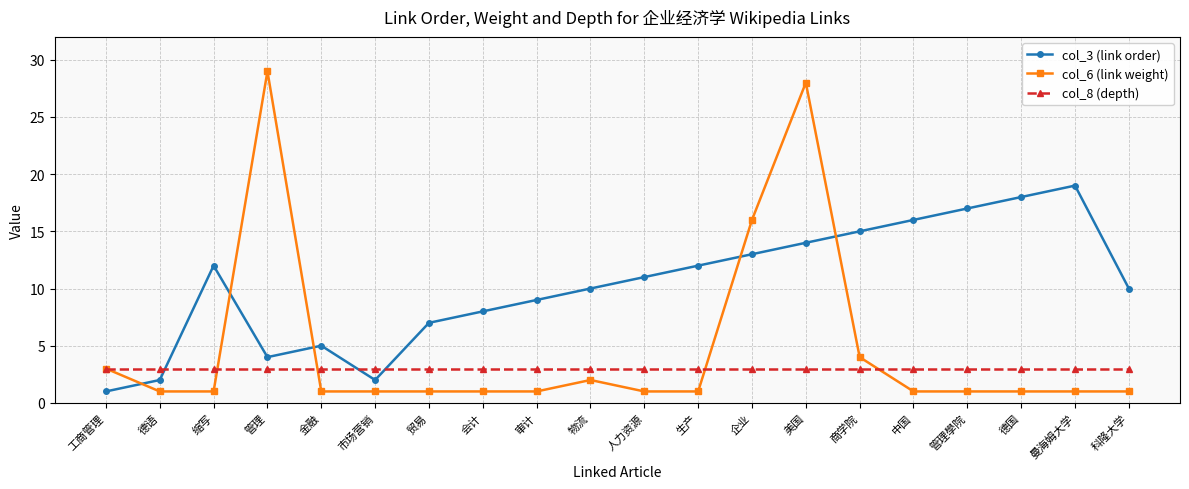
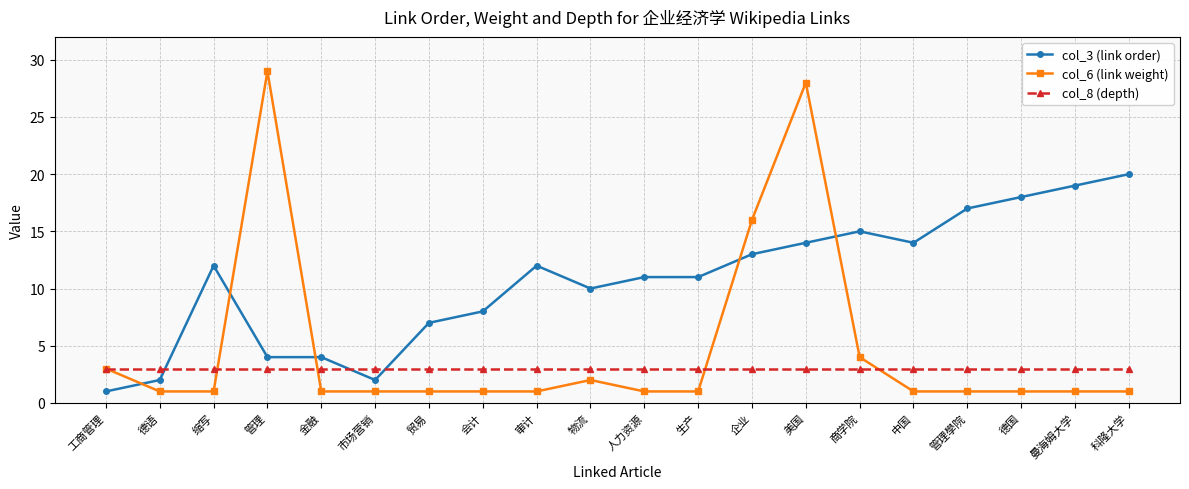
col_3 (link order), 金融: 5 -> 4
col_3 (link order), 审计: 9 -> 12
col_3 (link order), 生产: 12 -> 11
col_3 (link order), 中国: 16 -> 14
col_3 (link order), 科隆大学: 10 -> 20
